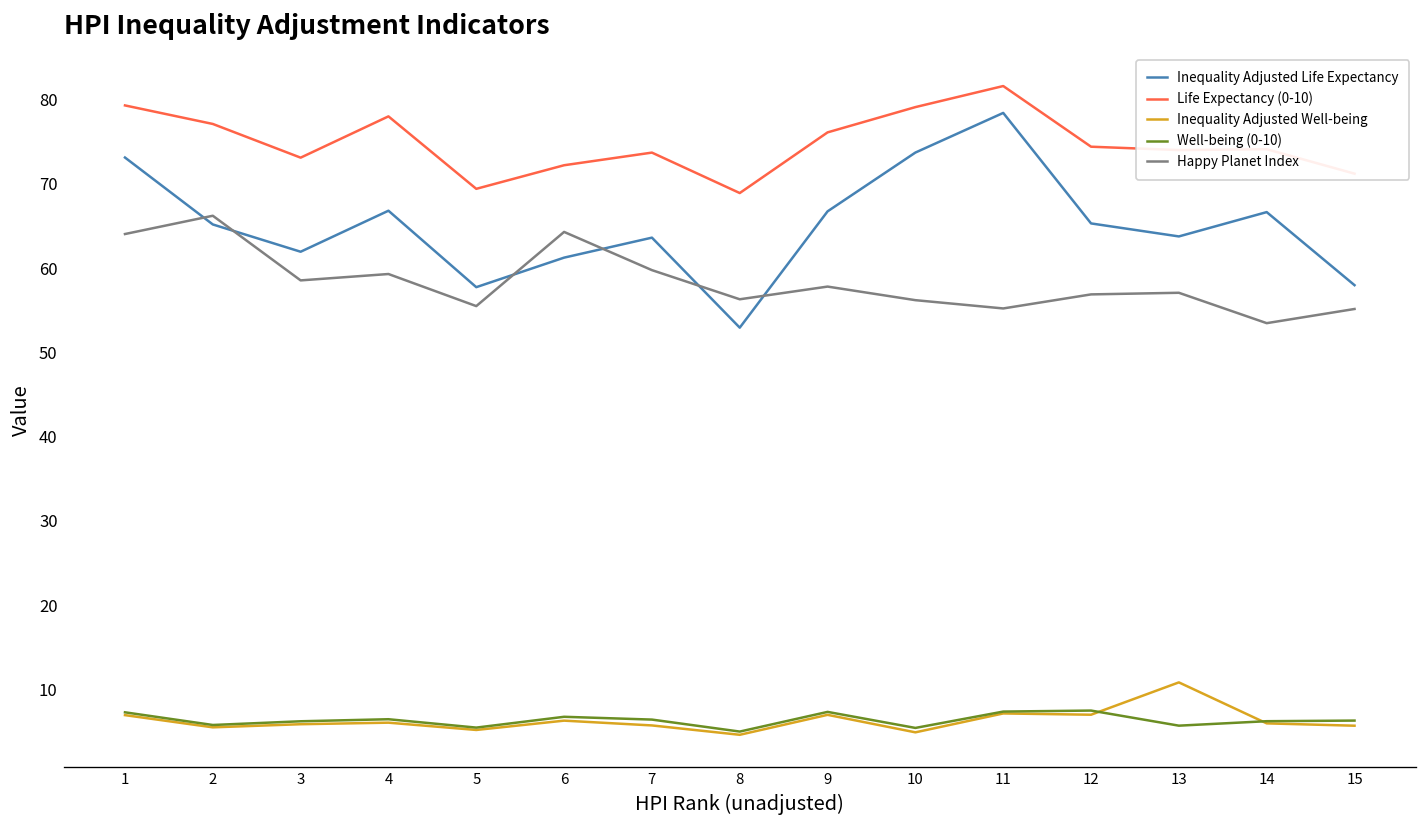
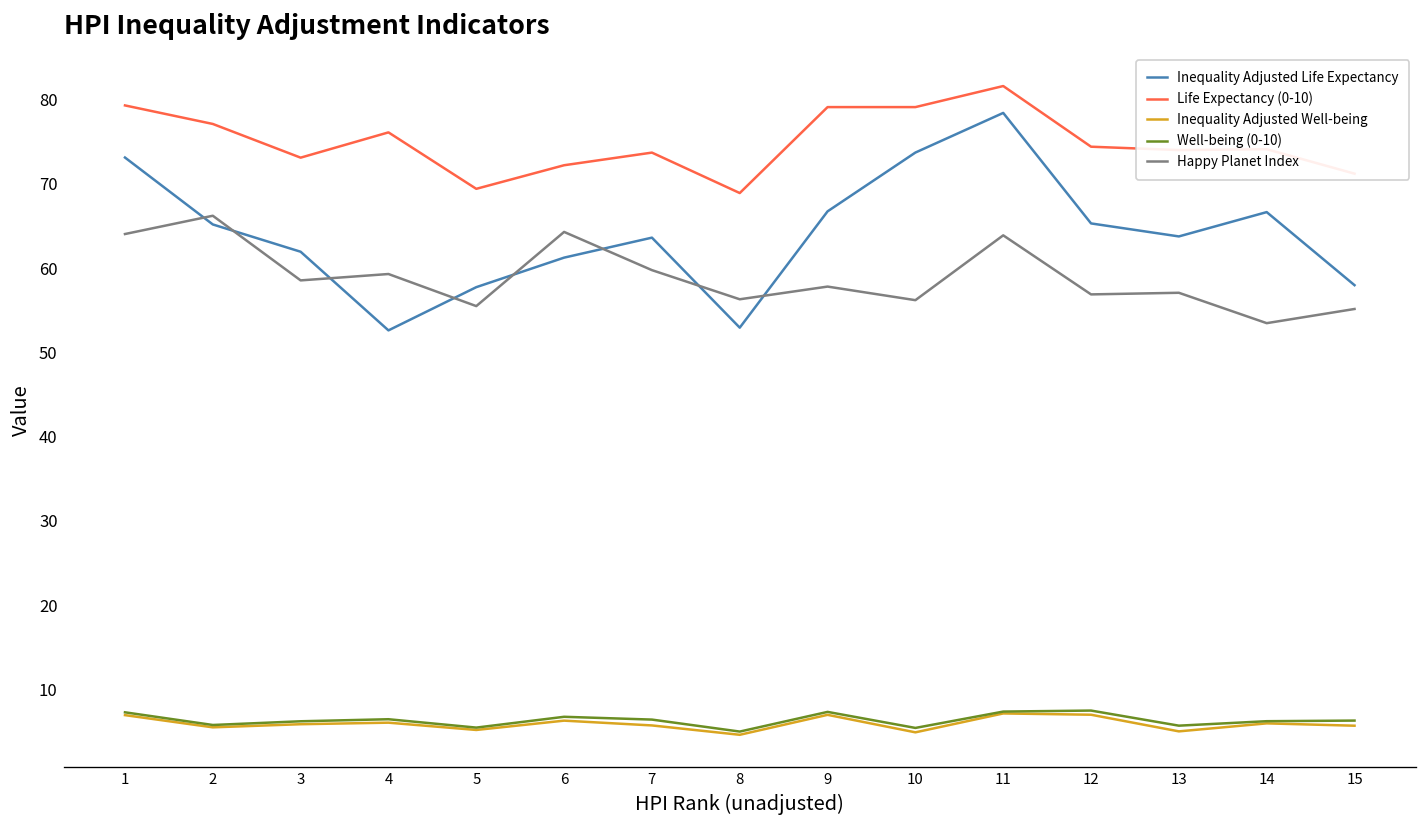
Inequality Adjusted Life Expectancy, 4: 67 -> 53
Life Expectancy (0-10), 4: 78 -> 76
Life Expectancy (0-10), 9: 76 -> 79
Happy Planet Index, 11: 55 -> 64
Inequality Adjusted Well-being, 13: 11 -> 5
